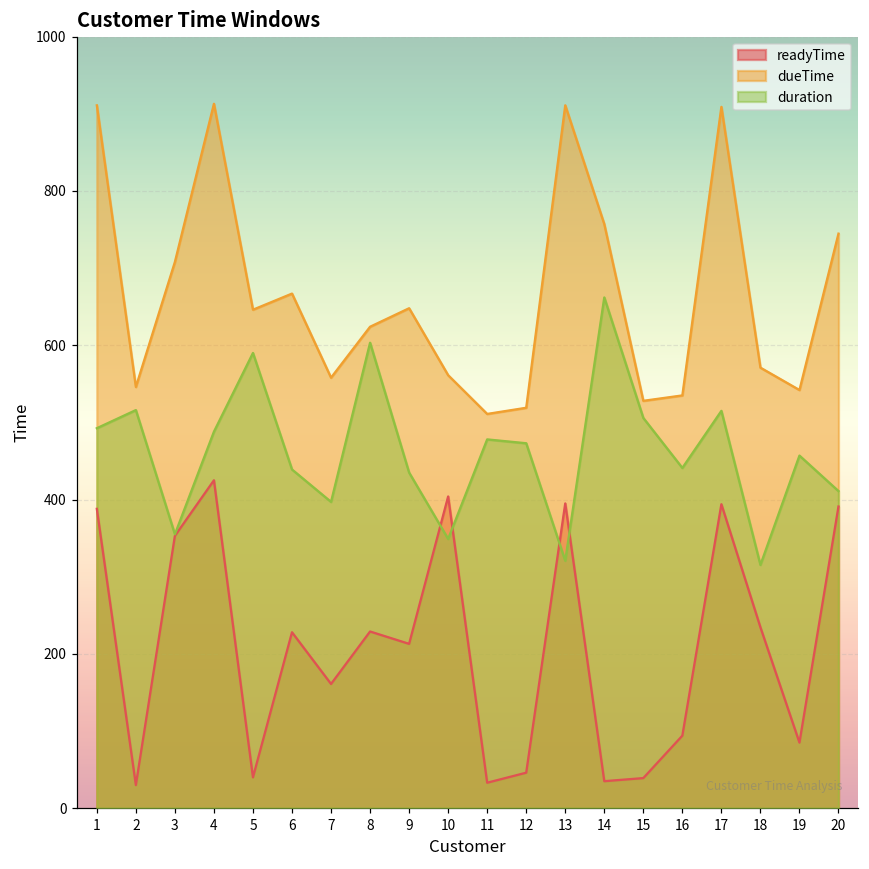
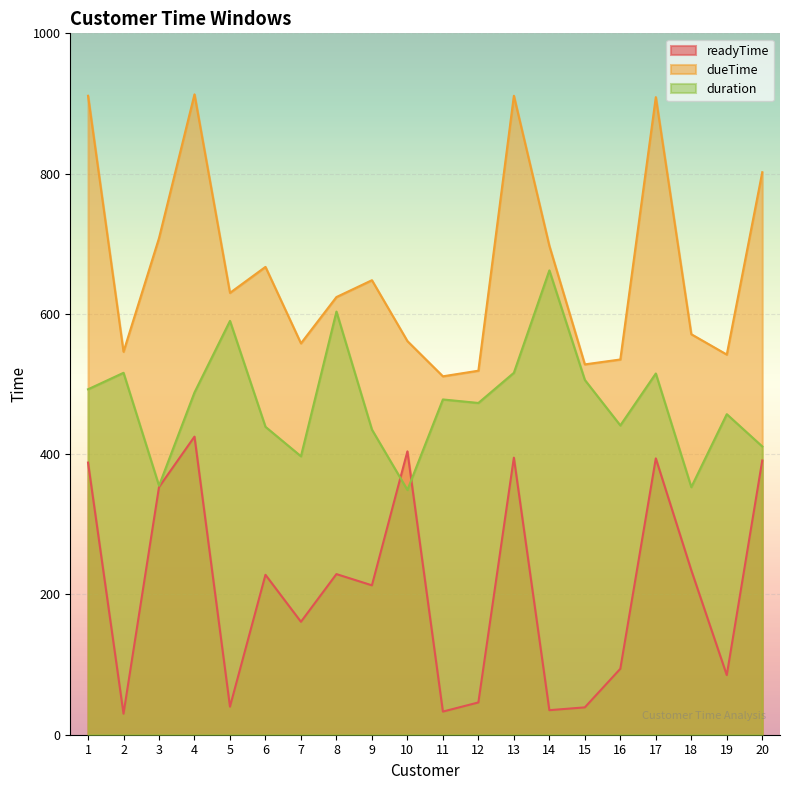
dueTime, 5: 650 -> 630
duration, 13: 320 -> 520
dueTime, 14: 760 -> 700
duration, 18: 320 -> 350
dueTime, 20: 740 -> 800
